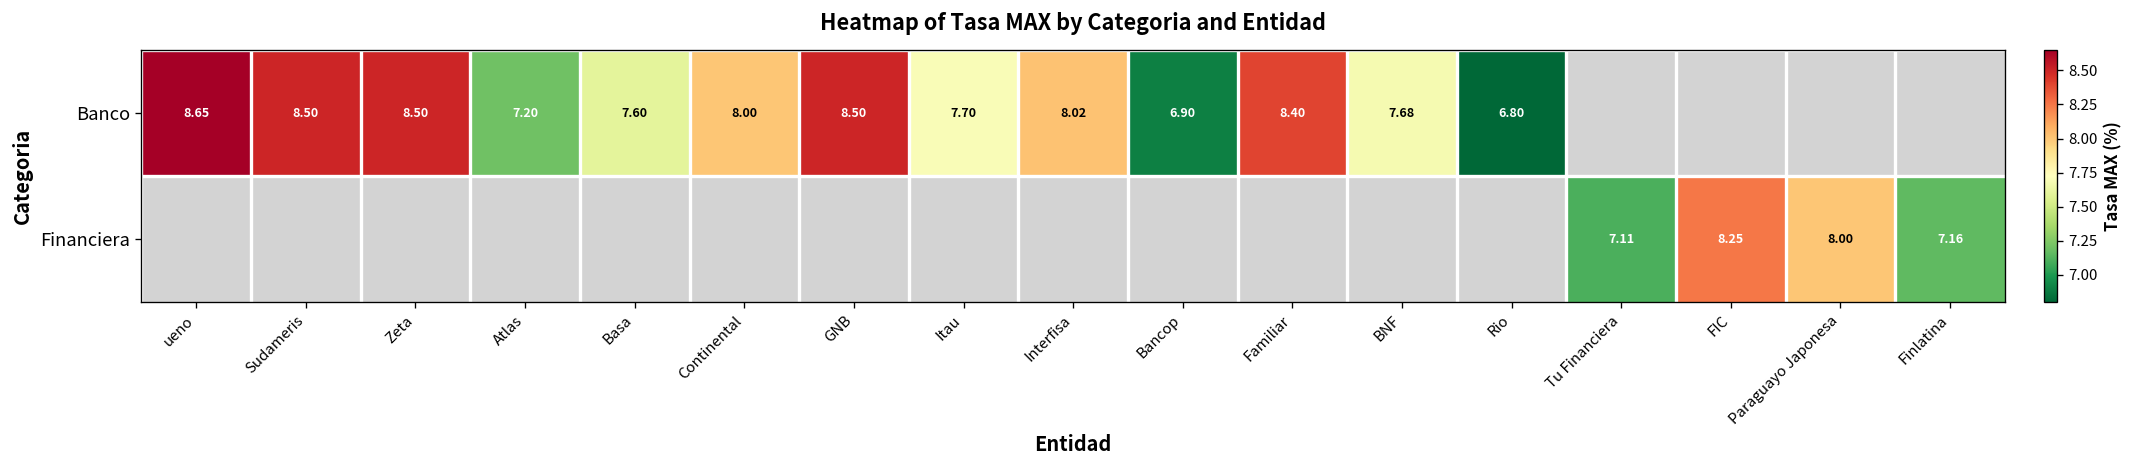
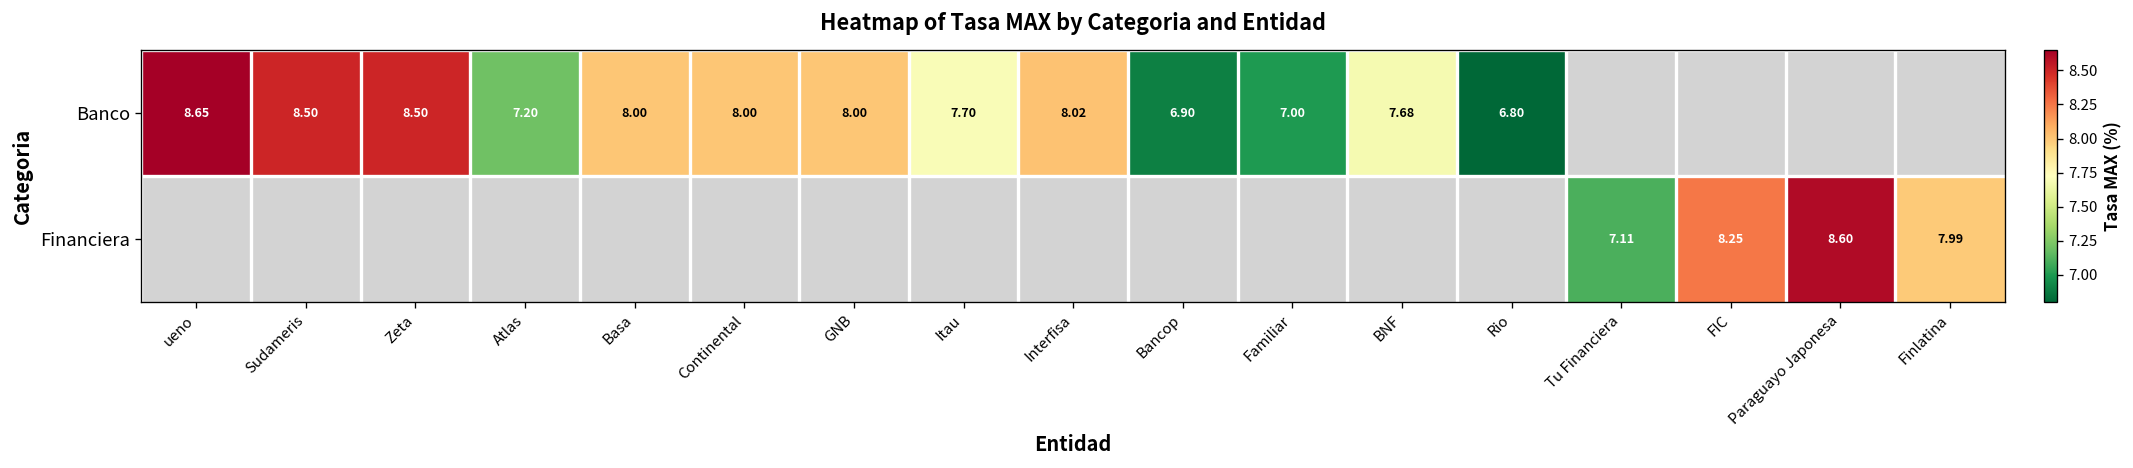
Banco, Basa: 7.60 -> 8.00
Banco, GNB: 8.50 -> 8.00
Banco, Familiar: 8.40 -> 7.00
Financiera, Paraguayo Japonesa: 8.00 -> 8.60
Financiera, Finlatina: 7.16 -> 7.99
